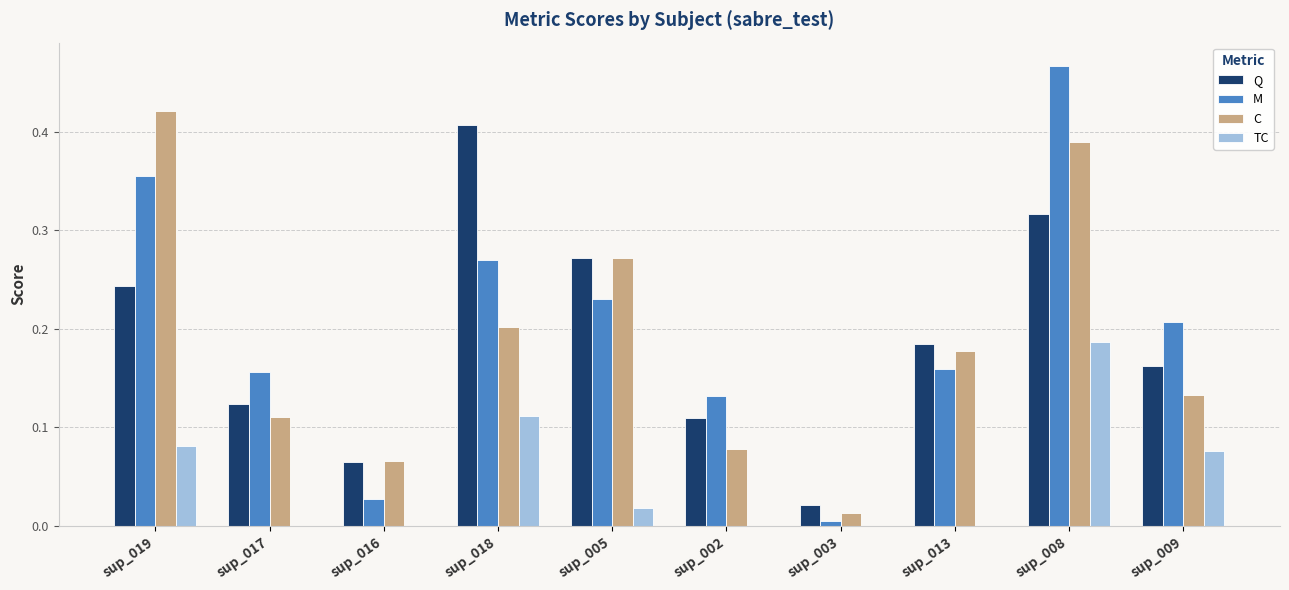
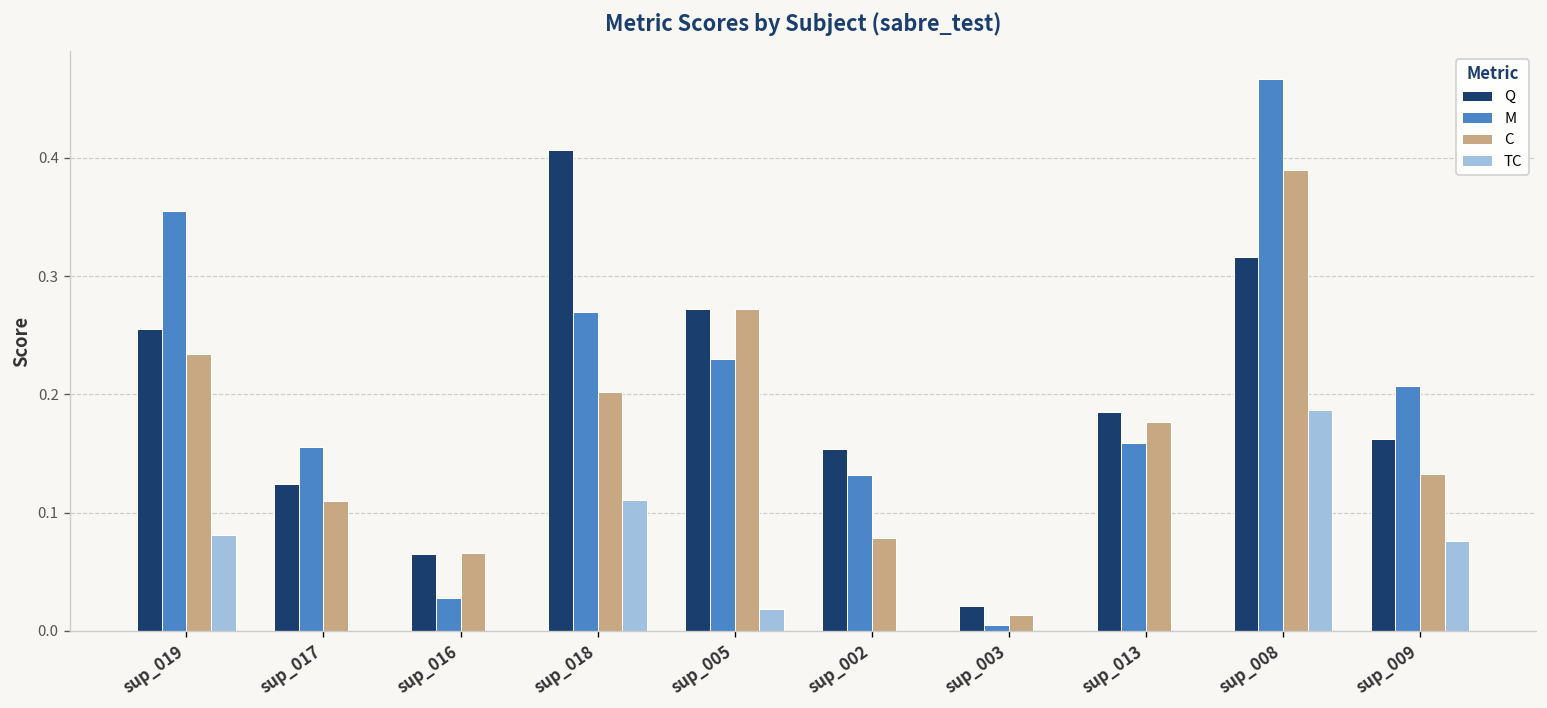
Q, sup_019: 0.24 -> 0.26
C, sup_019: 0.42 -> 0.23
Q, sup_002: 0.11 -> 0.15
